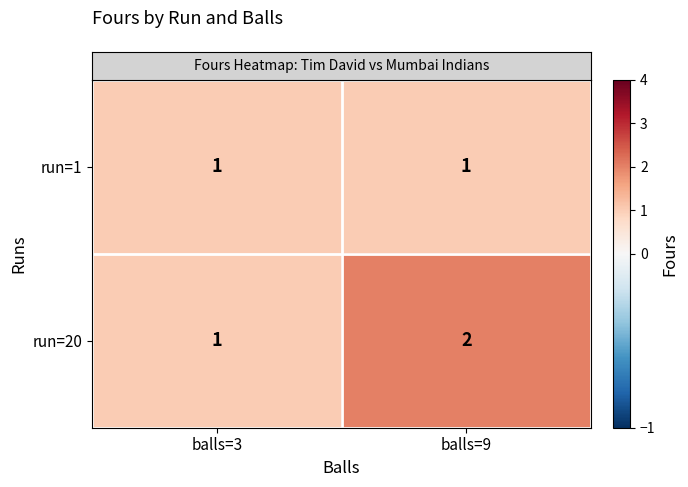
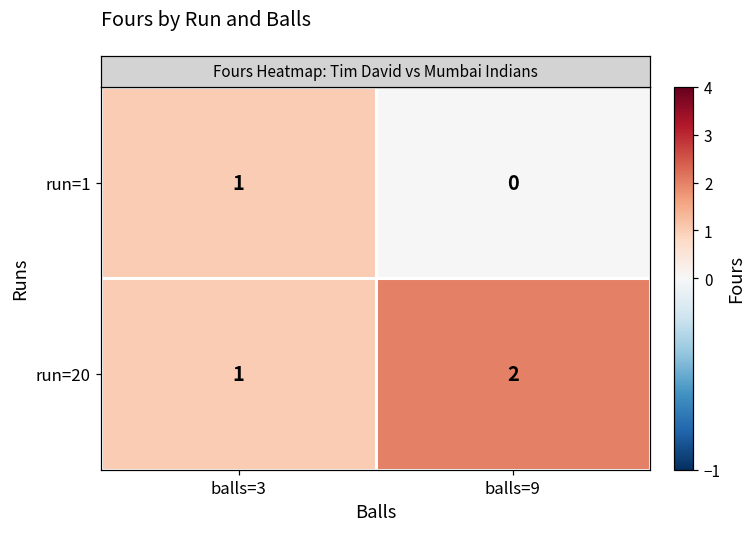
run=1, balls=9: 1 -> 0
